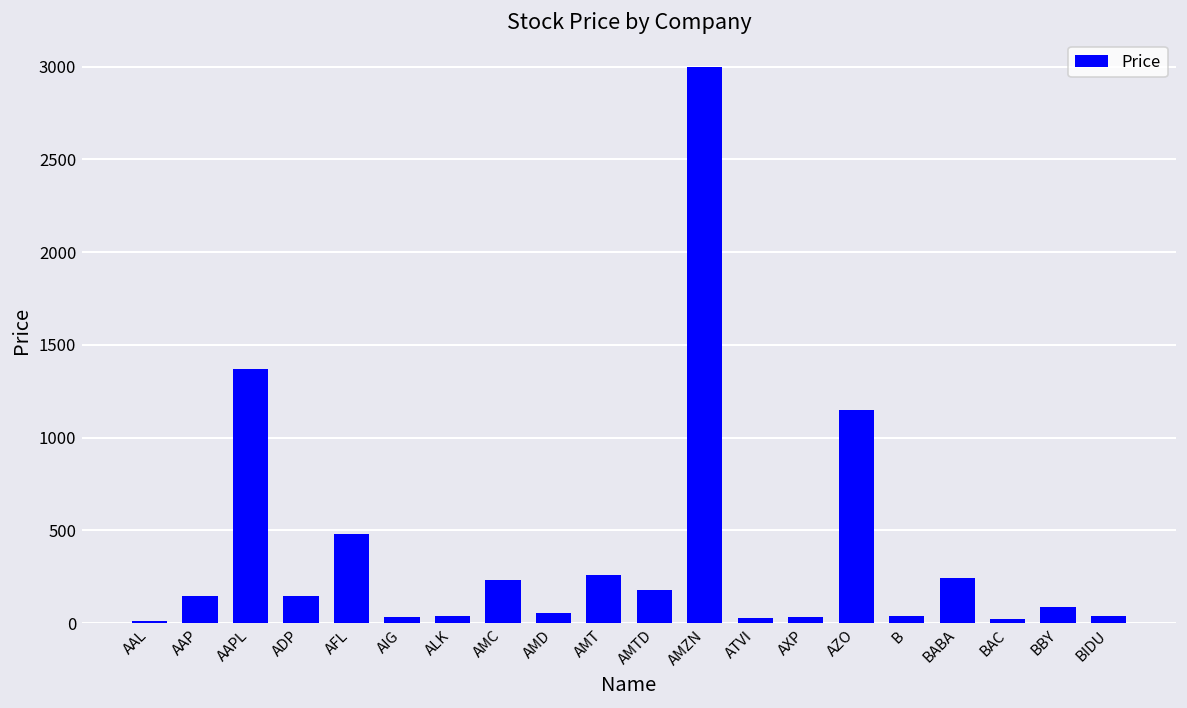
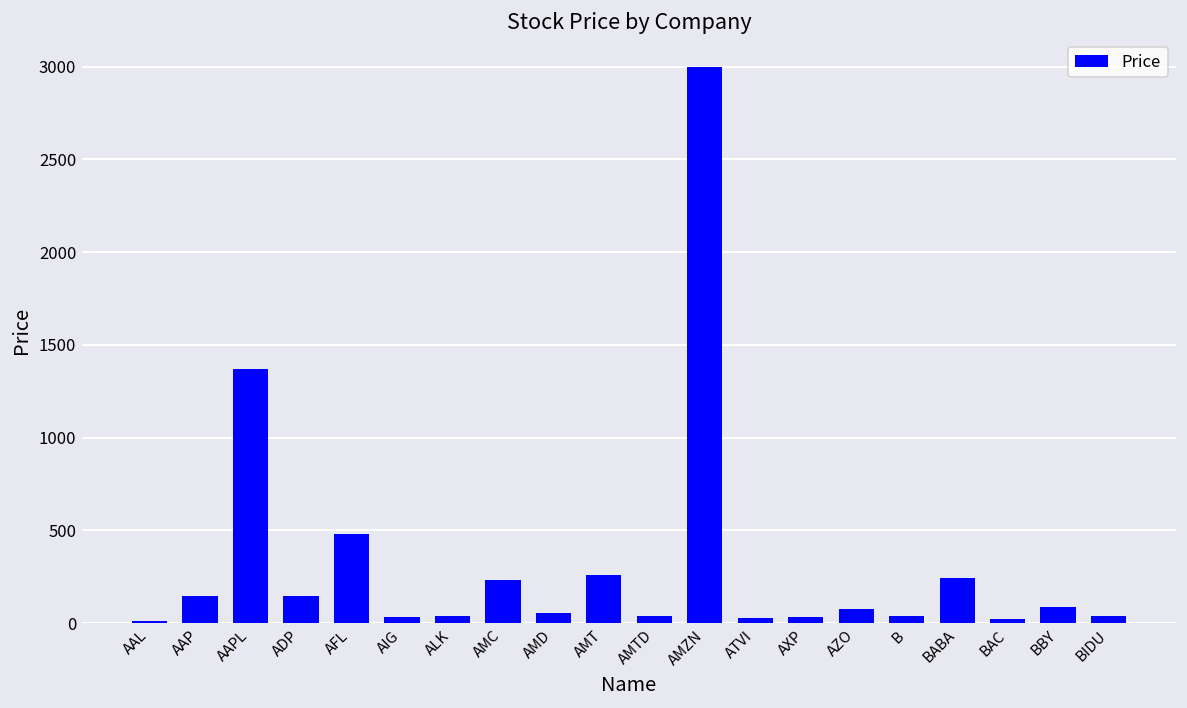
AMTD: 180 -> 40
AZO: 1150 -> 80
